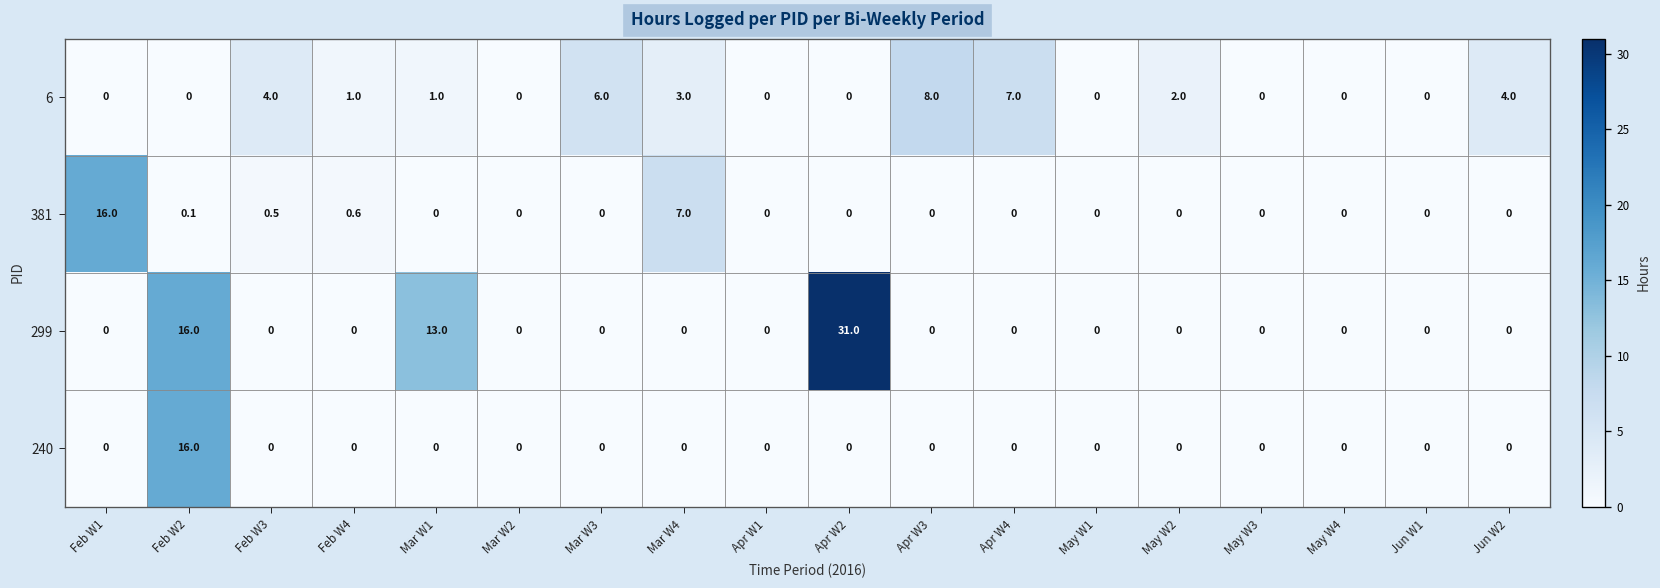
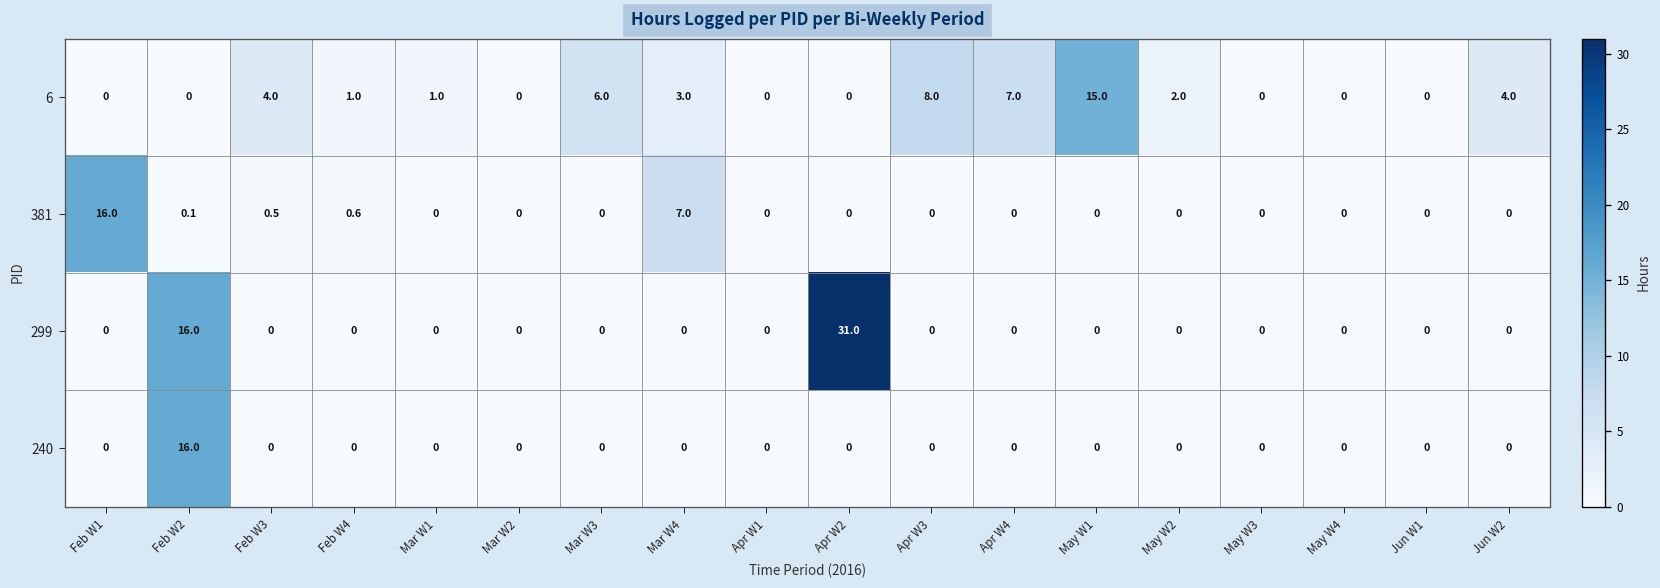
6, May W1: 0 -> 15.0
299, Mar W1: 13.0 -> 0
